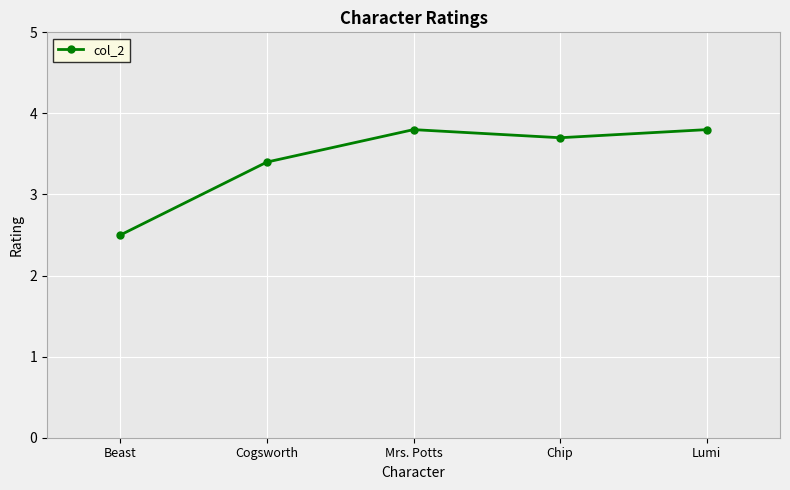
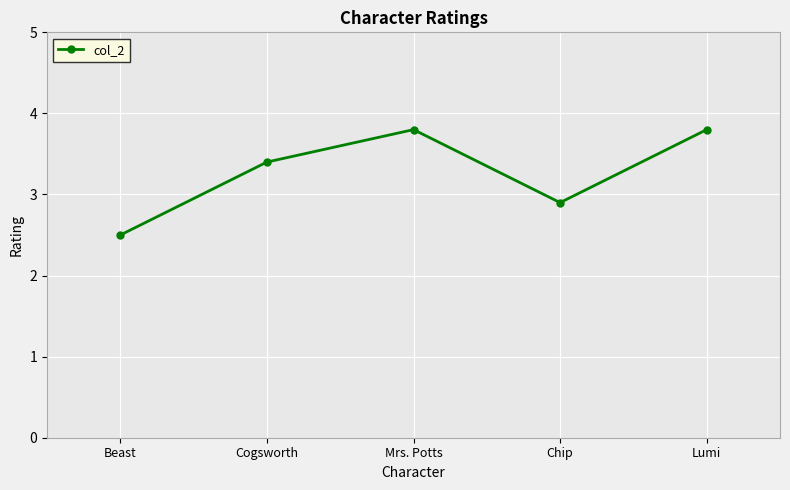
Chip: 3.7 -> 2.9
